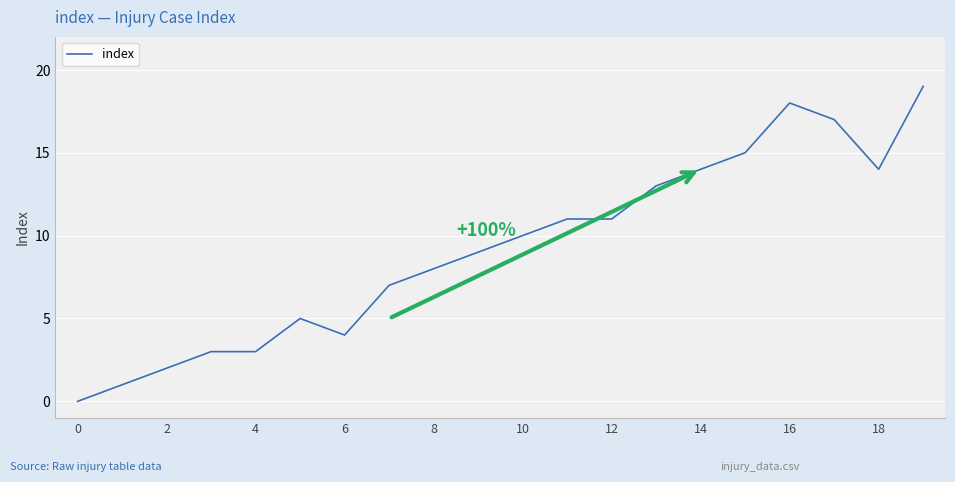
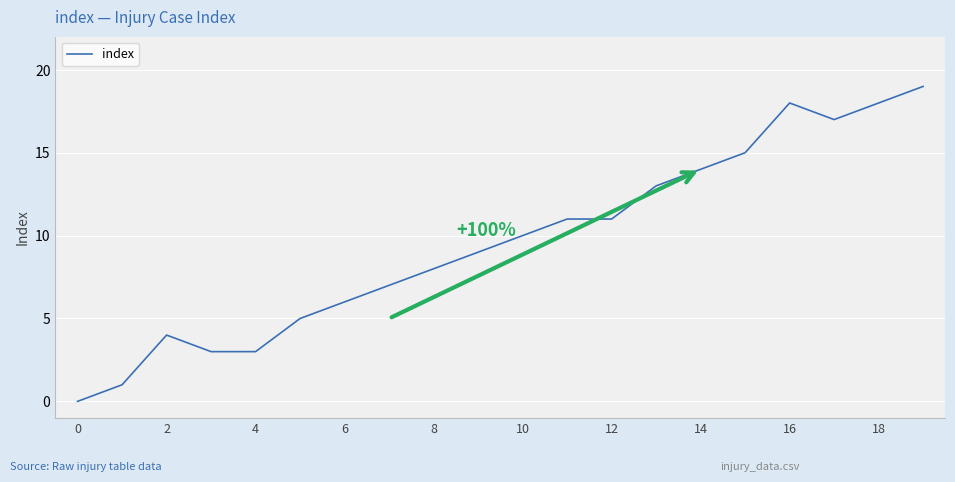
2: 2 -> 4
6: 4 -> 6
18: 14 -> 18
